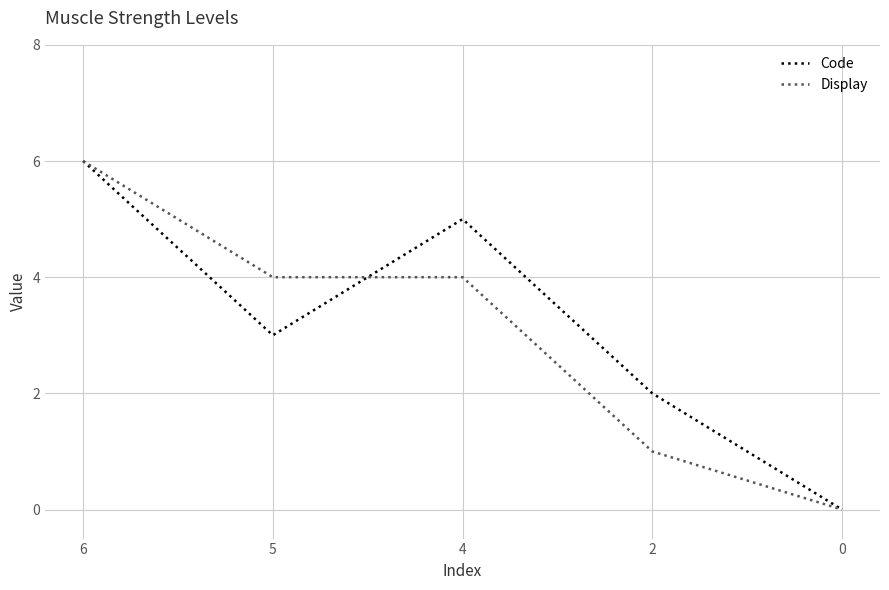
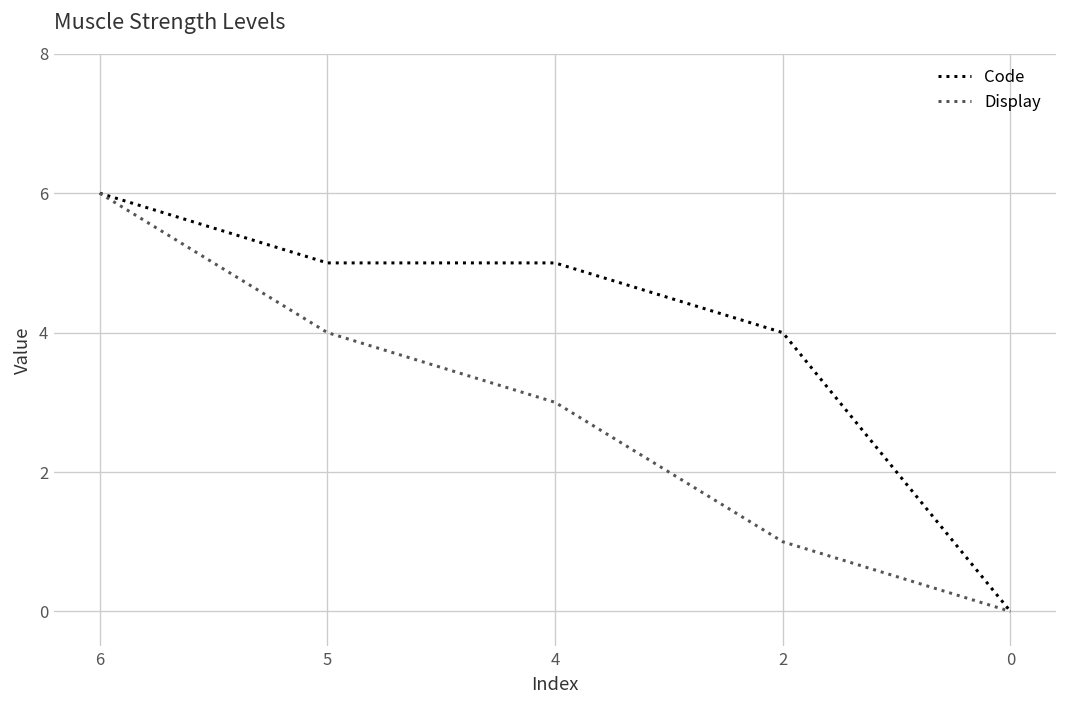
Code, 5: 3 -> 5
Display, 4: 4 -> 3
Code, 2: 2 -> 4
